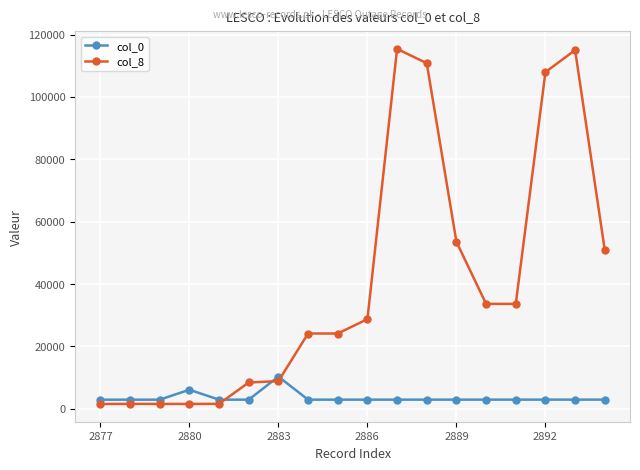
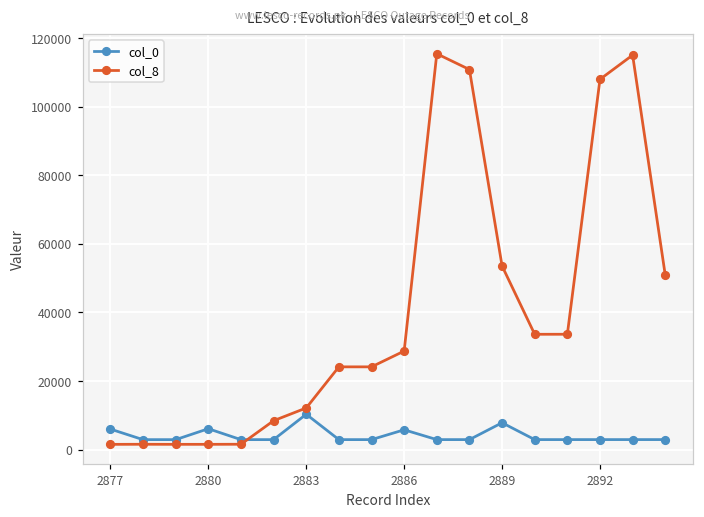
col_0, 2877: 3000 -> 6000
col_8, 2883: 9000 -> 12000
col_0, 2886: 3000 -> 6000
col_0, 2889: 3000 -> 8000
